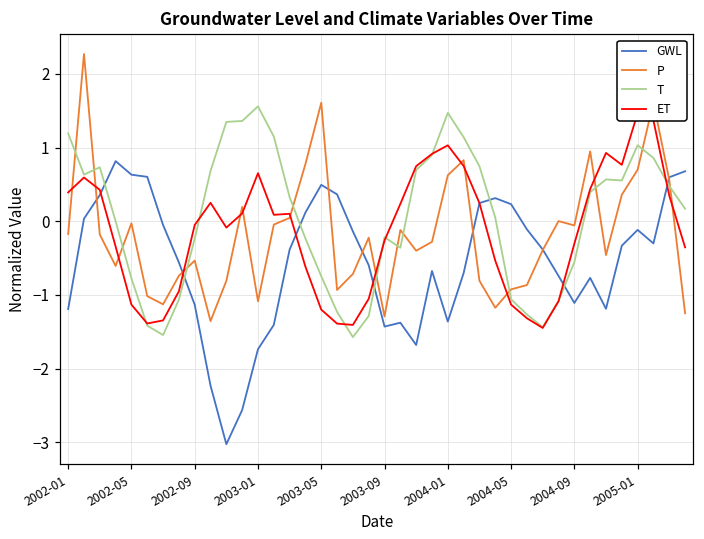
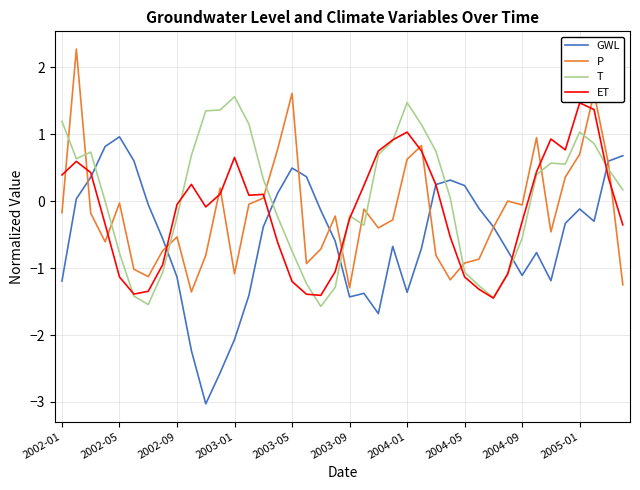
GWL, 2002-05: 0.6 -> 1.0
GWL, 2003-01: -1.7 -> -2.1
